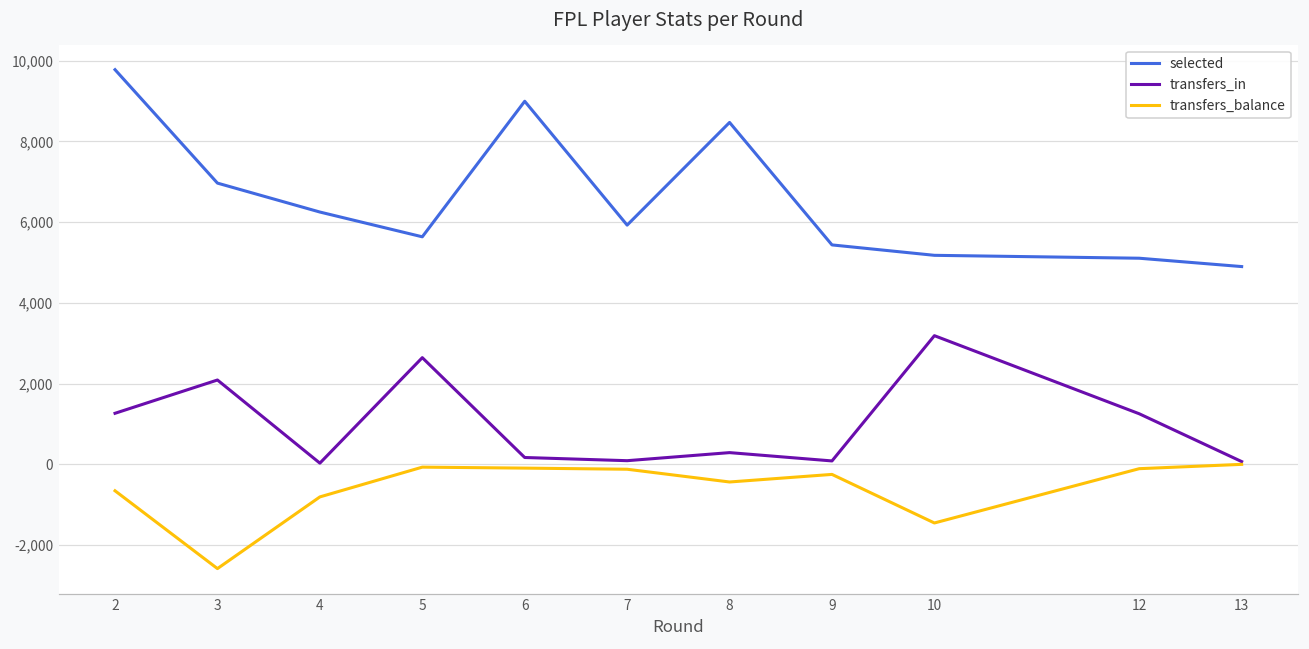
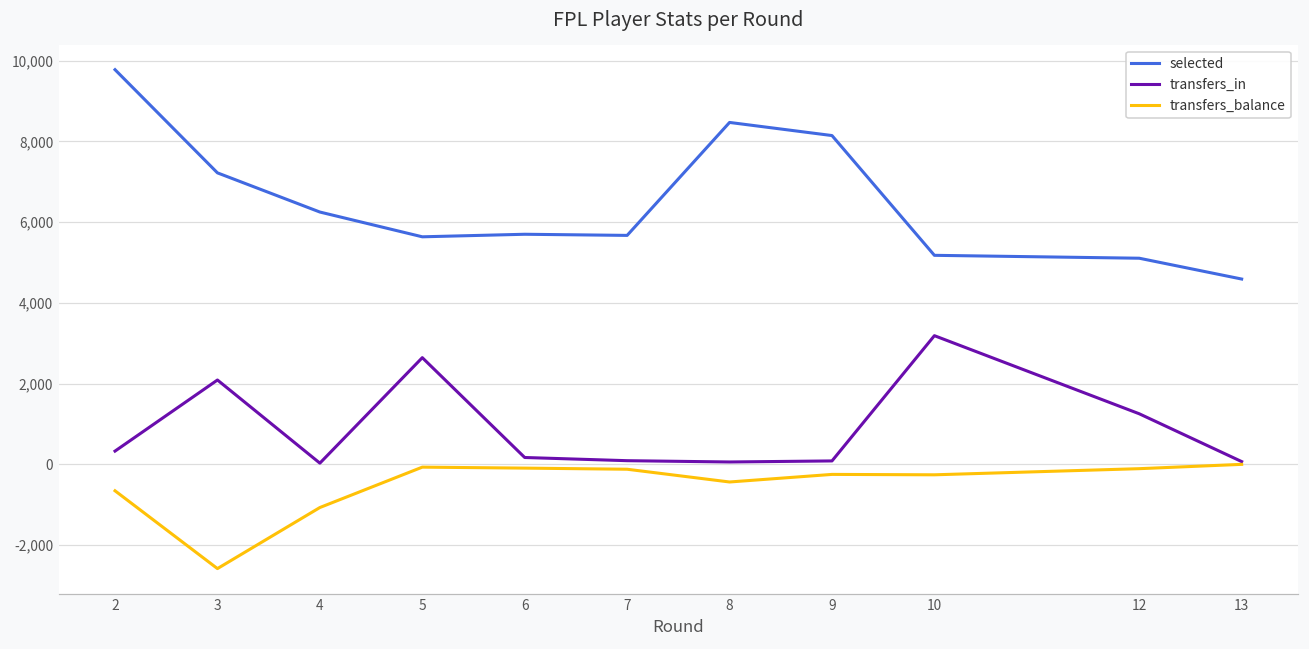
transfers_in, 2: 1,300 -> 300
selected, 3: 7,000 -> 7,200
transfers_balance, 4: -800 -> -1,100
selected, 6: 9,000 -> 5,700
selected, 7: 5,900 -> 5,700
transfers_in, 8: 300 -> 100
selected, 9: 5,400 -> 8,100
transfers_balance, 10: -1,500 -> -300
selected, 13: 4,900 -> 4,600
